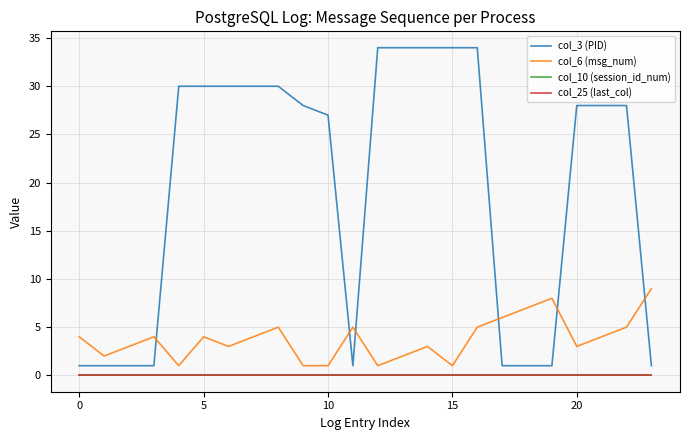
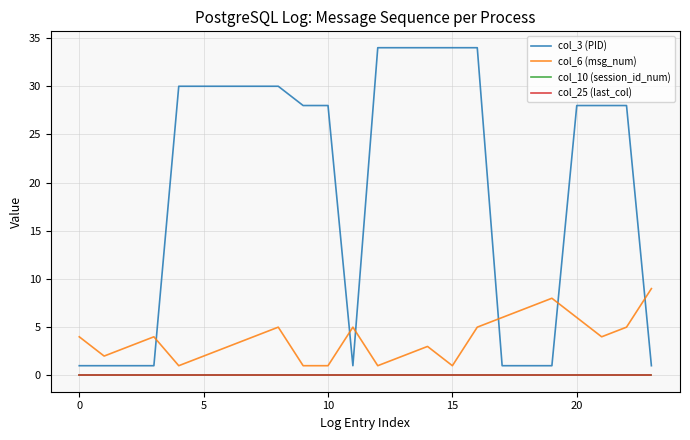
col_6 (msg_num), 5: 4 -> 2
col_3 (PID), 10: 27 -> 28
col_6 (msg_num), 20: 3 -> 6
